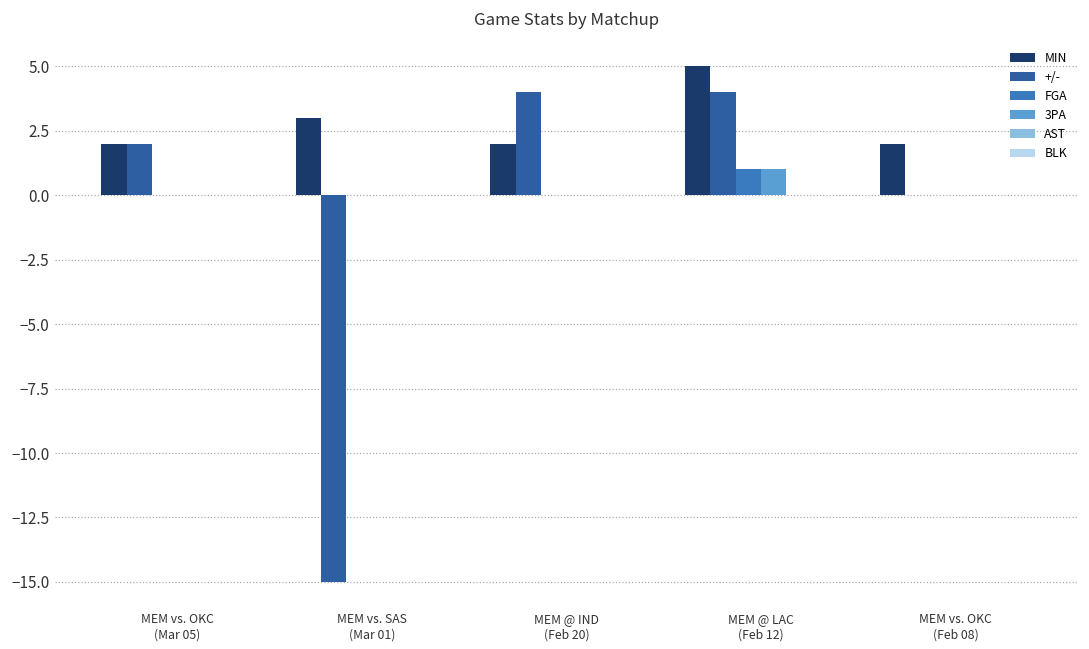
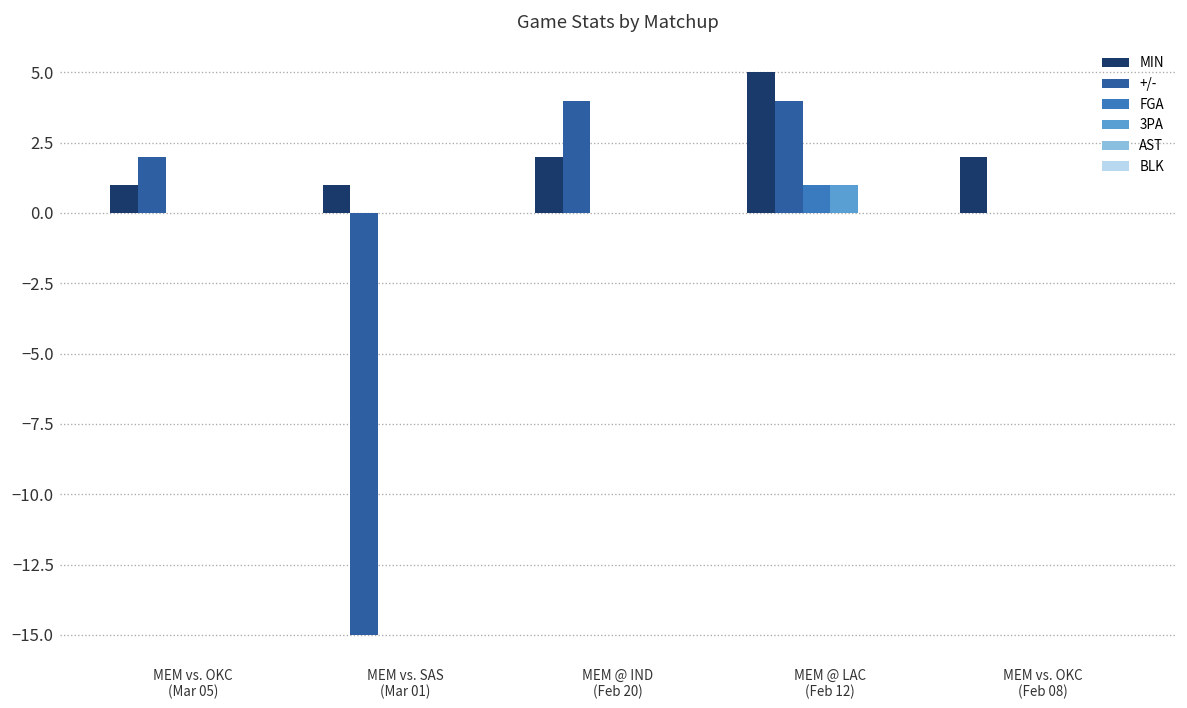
MIN, MEM vs. OKC (Mar 05): 2 -> 1
MIN, MEM vs. SAS (Mar 01): 3 -> 1
